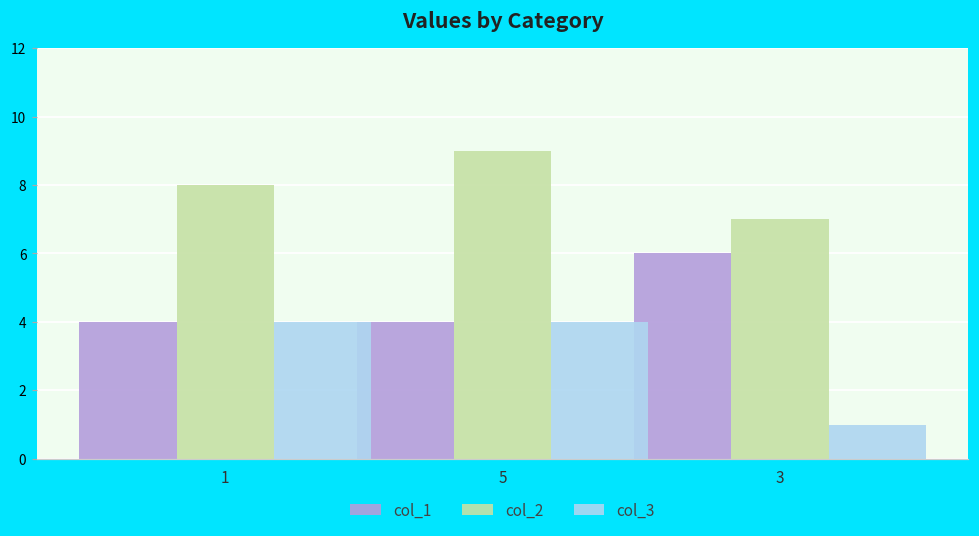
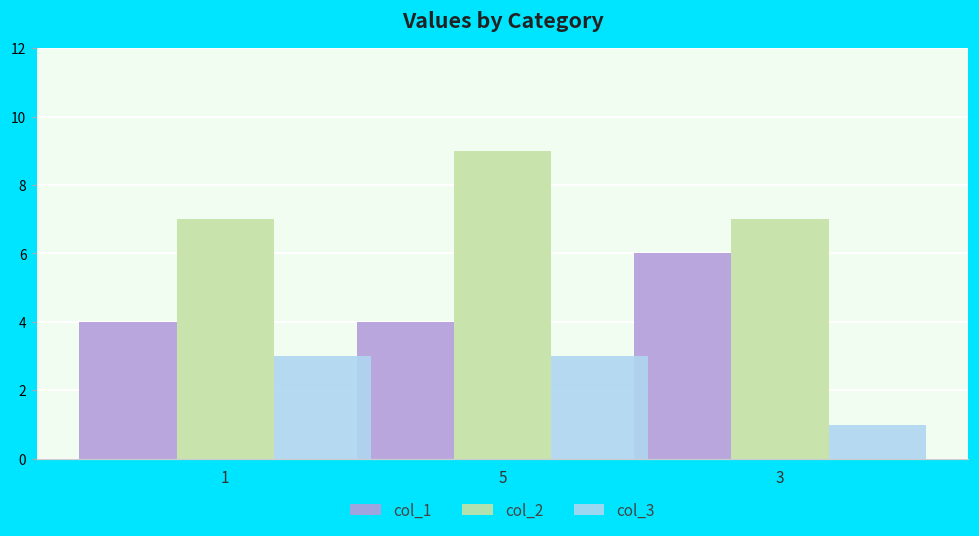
col_2, 1: 8 -> 7
col_3, 1: 4 -> 3
col_3, 5: 4 -> 3
